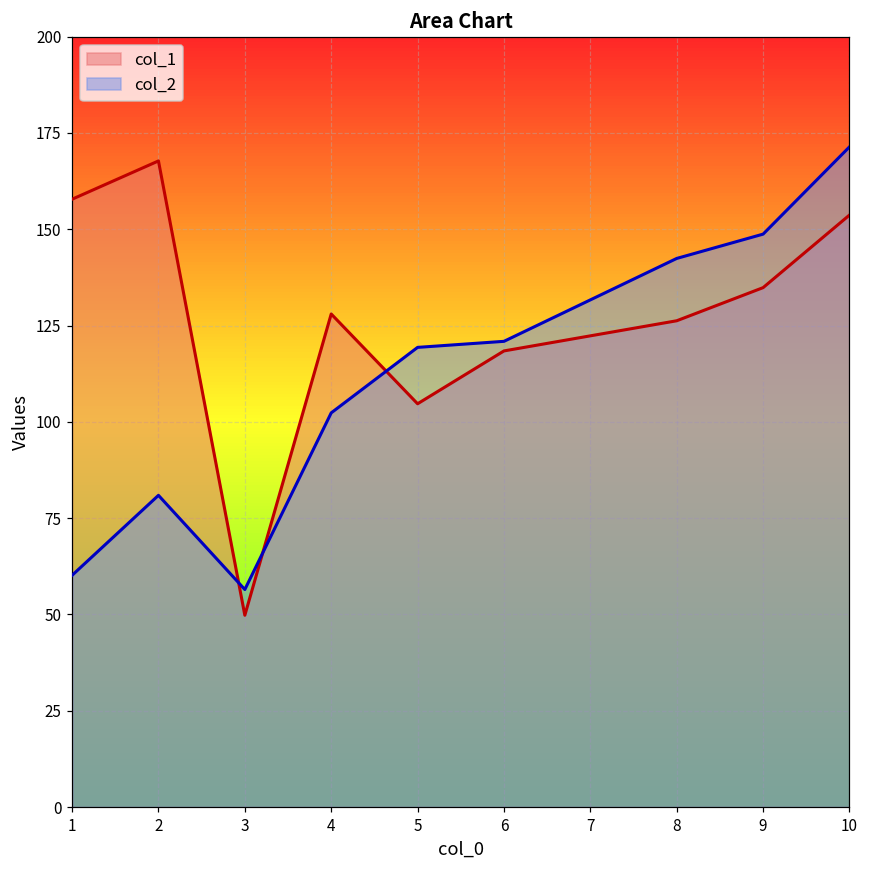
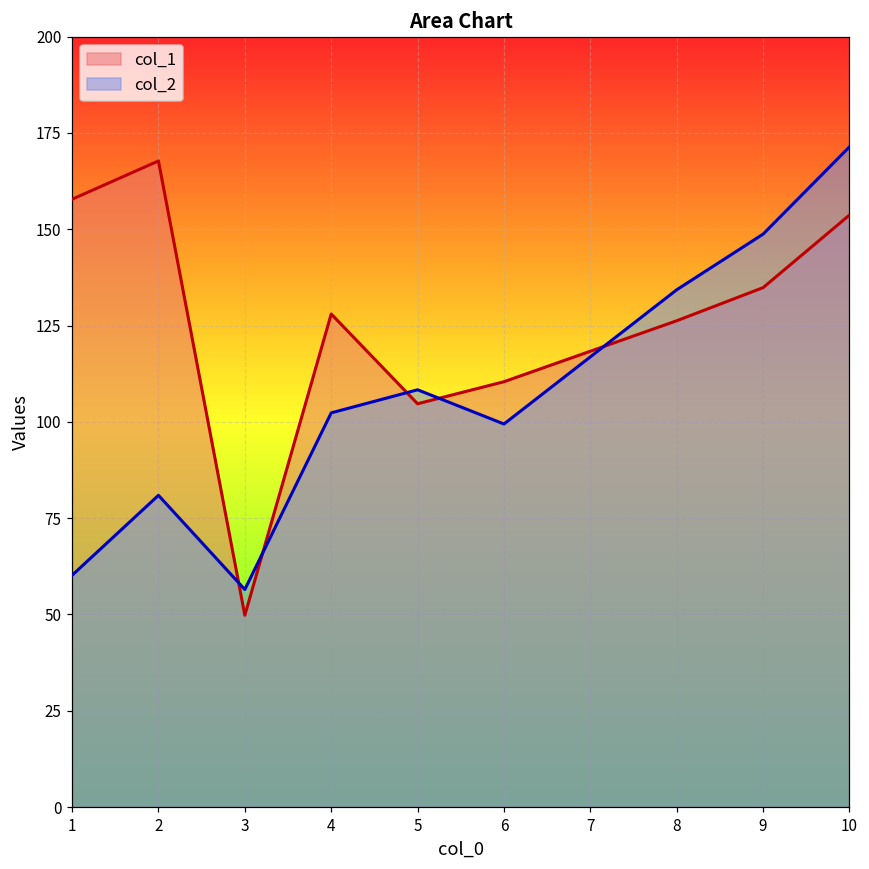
col_2, 5: 119 -> 108
col_1, 6: 118 -> 110
col_2, 6: 121 -> 99
col_2, 8: 142 -> 134
